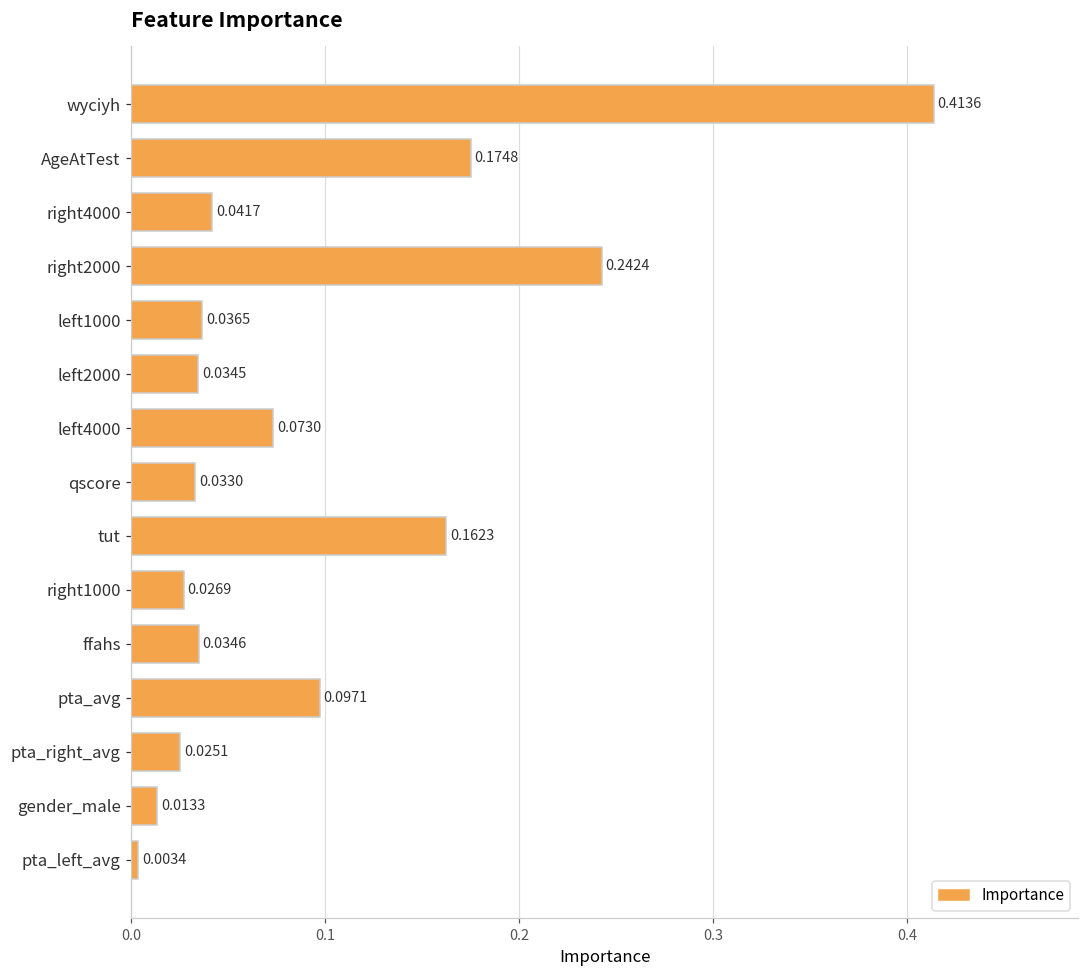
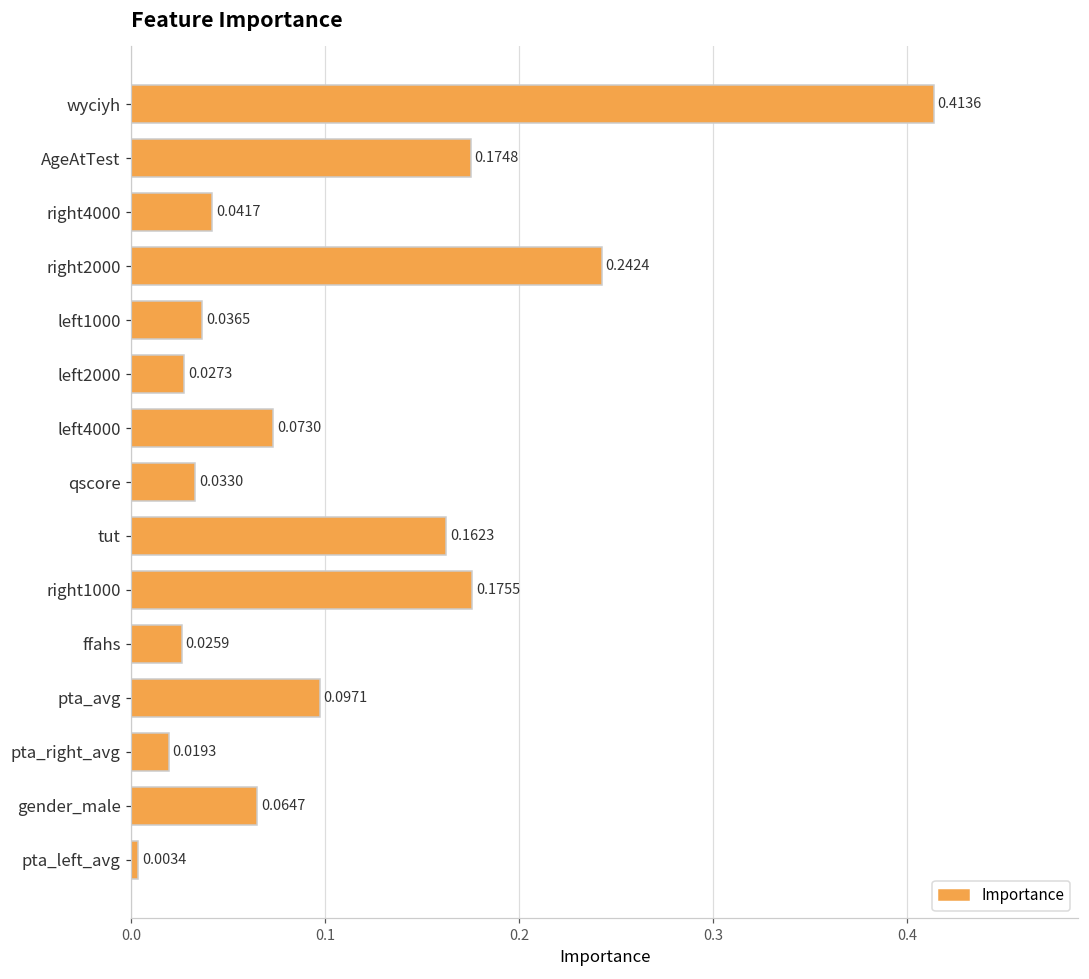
left2000: 0.0345 -> 0.0273
right1000: 0.0269 -> 0.1755
ffahs: 0.0346 -> 0.0259
pta_right_avg: 0.0251 -> 0.0193
gender_male: 0.0133 -> 0.0647
